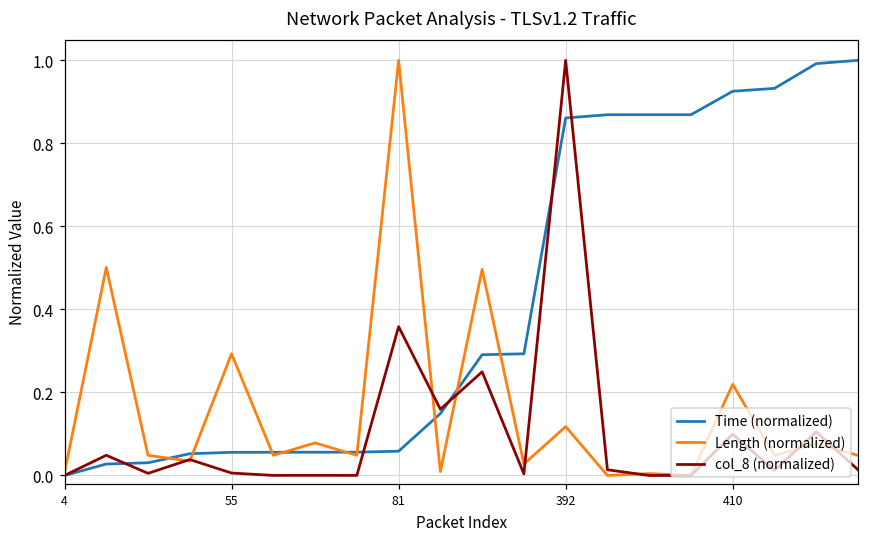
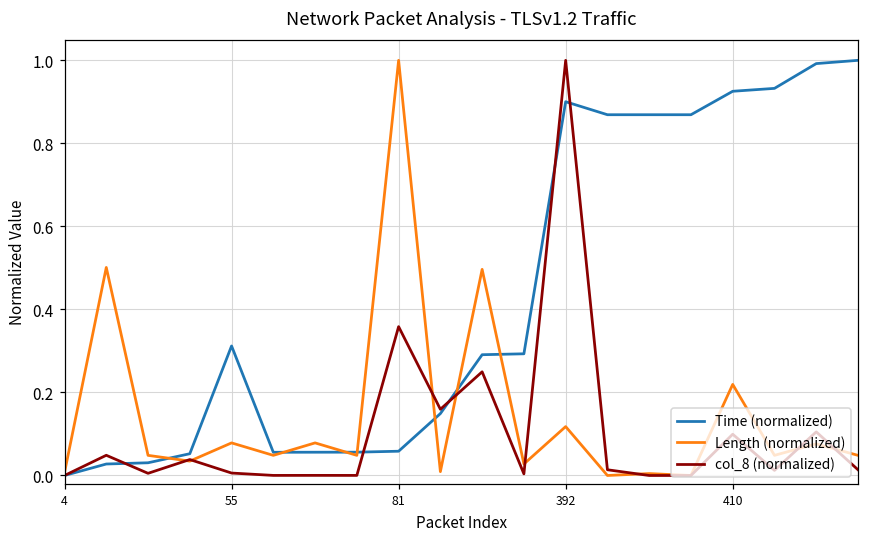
Time (normalized), 55: 0.06 -> 0.31
Length (normalized), 55: 0.29 -> 0.08
Time (normalized), 392: 0.86 -> 0.90
